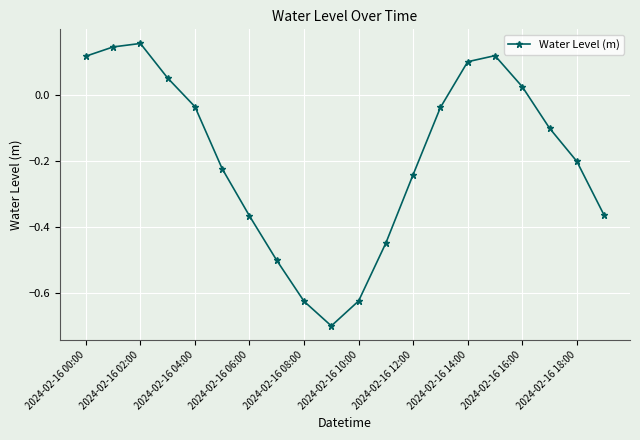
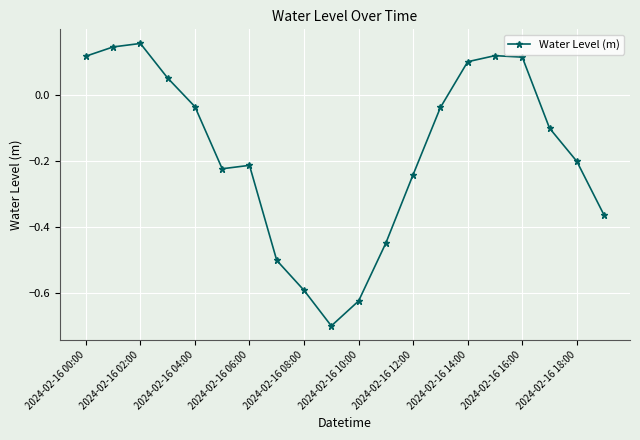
2024-02-16 06:00: -0.37 -> -0.21
2024-02-16 08:00: -0.63 -> -0.59
2024-02-16 16:00: 0.03 -> 0.11
